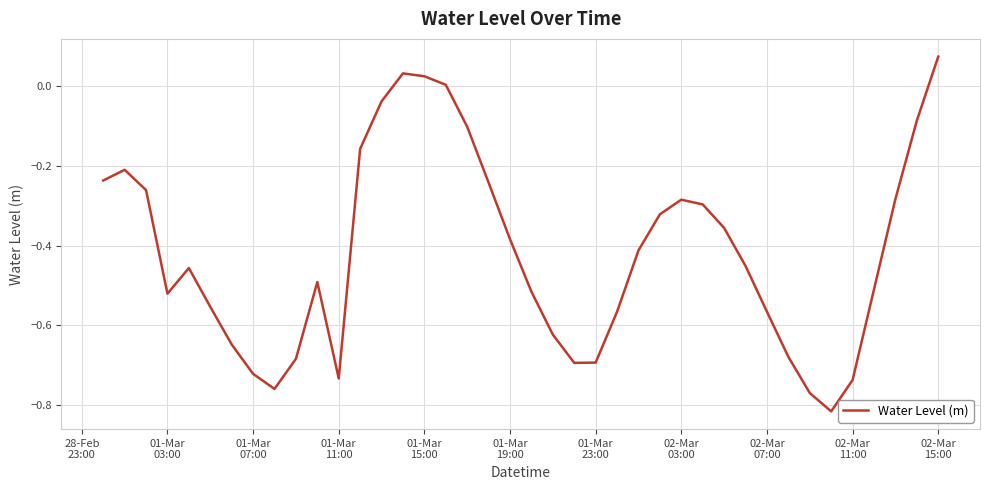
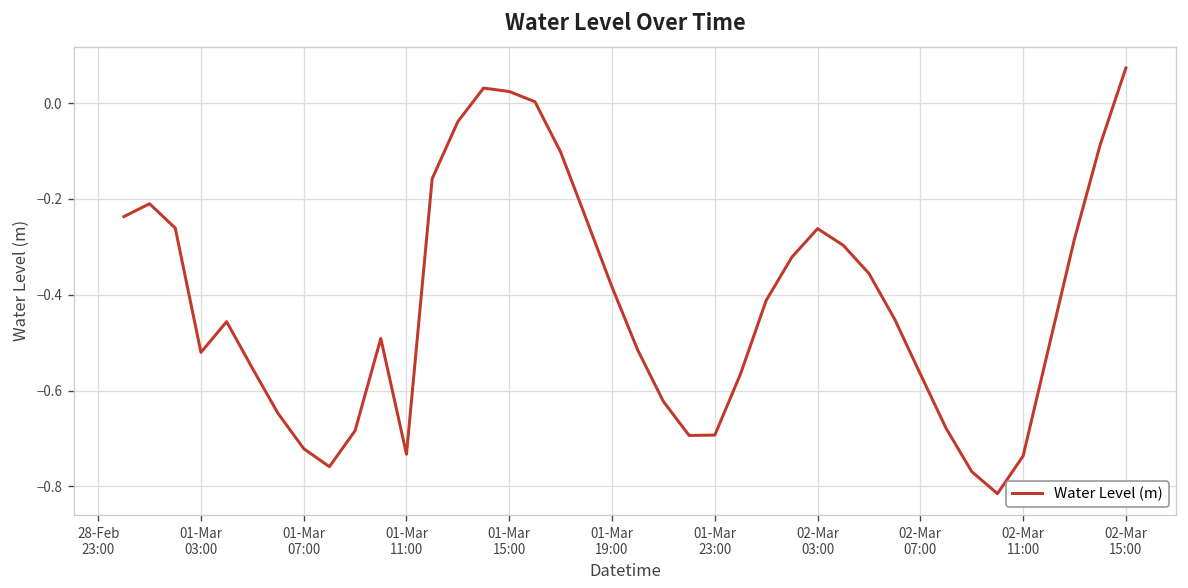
02-Mar 03:00: -0.29 -> -0.26
